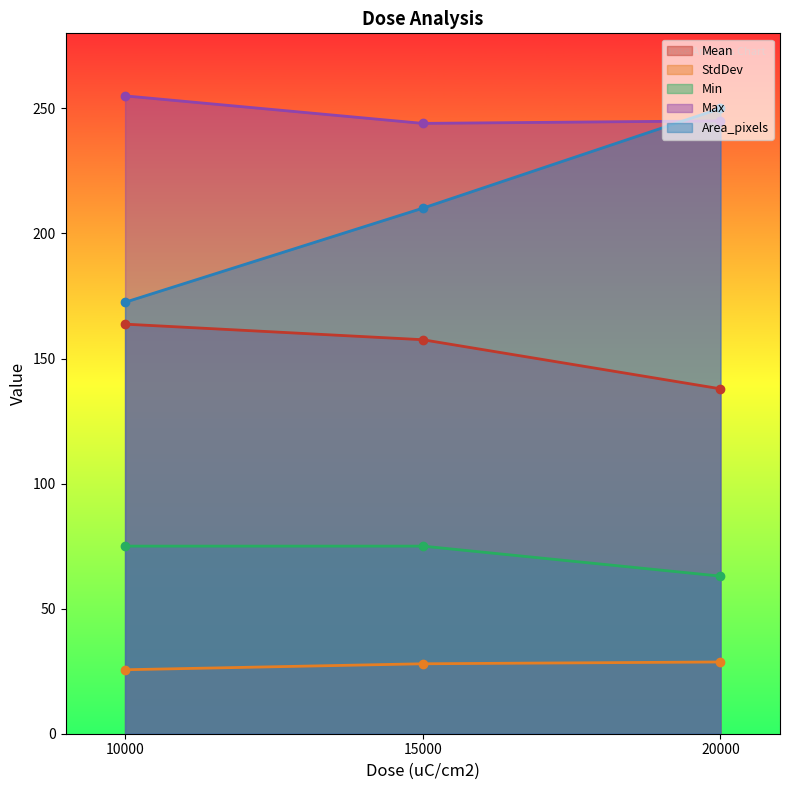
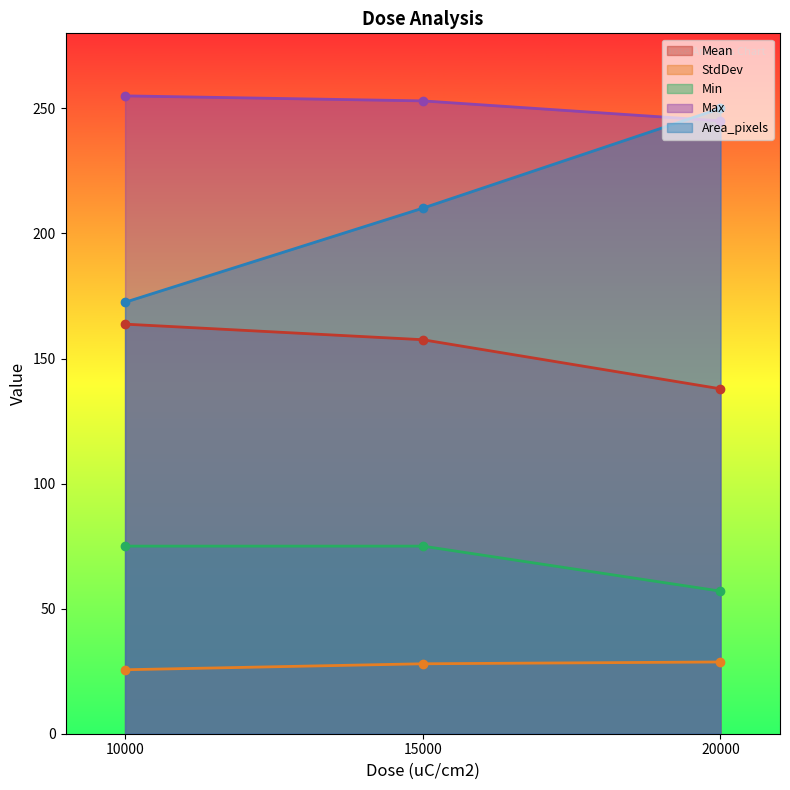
Max, 15000: 244 -> 253
Min, 20000: 63 -> 57
